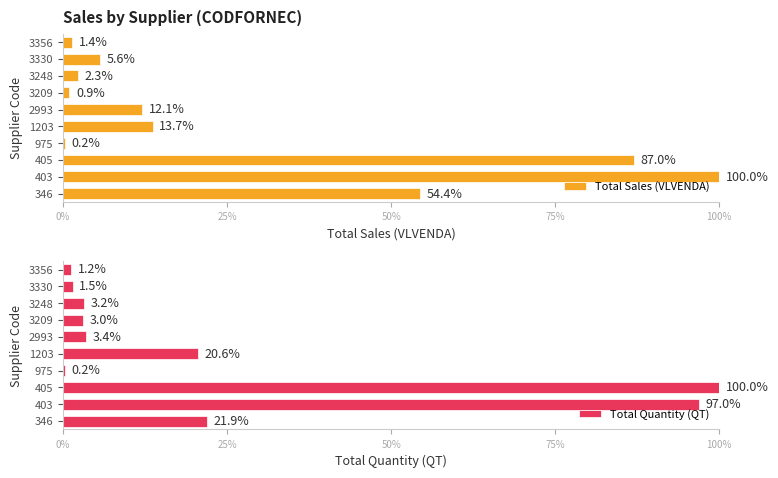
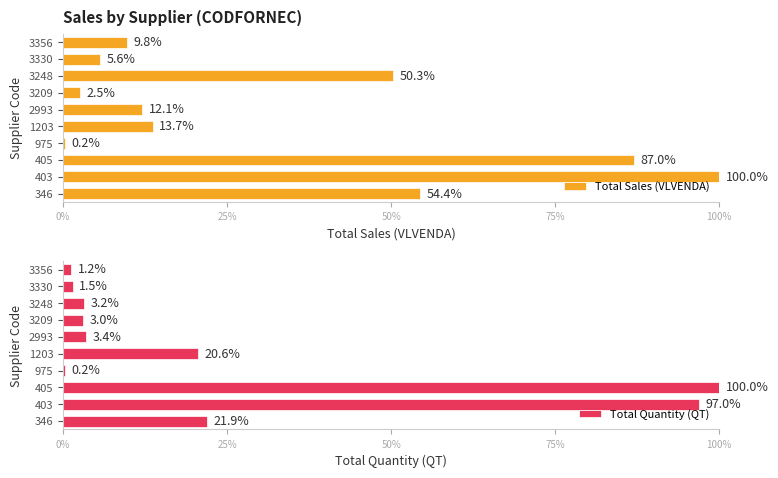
Sales by Supplier (CODFORNEC), 3356: 1.4% -> 9.8%
Sales by Supplier (CODFORNEC), 3248: 2.3% -> 50.3%
Sales by Supplier (CODFORNEC), 3209: 0.9% -> 2.5%
